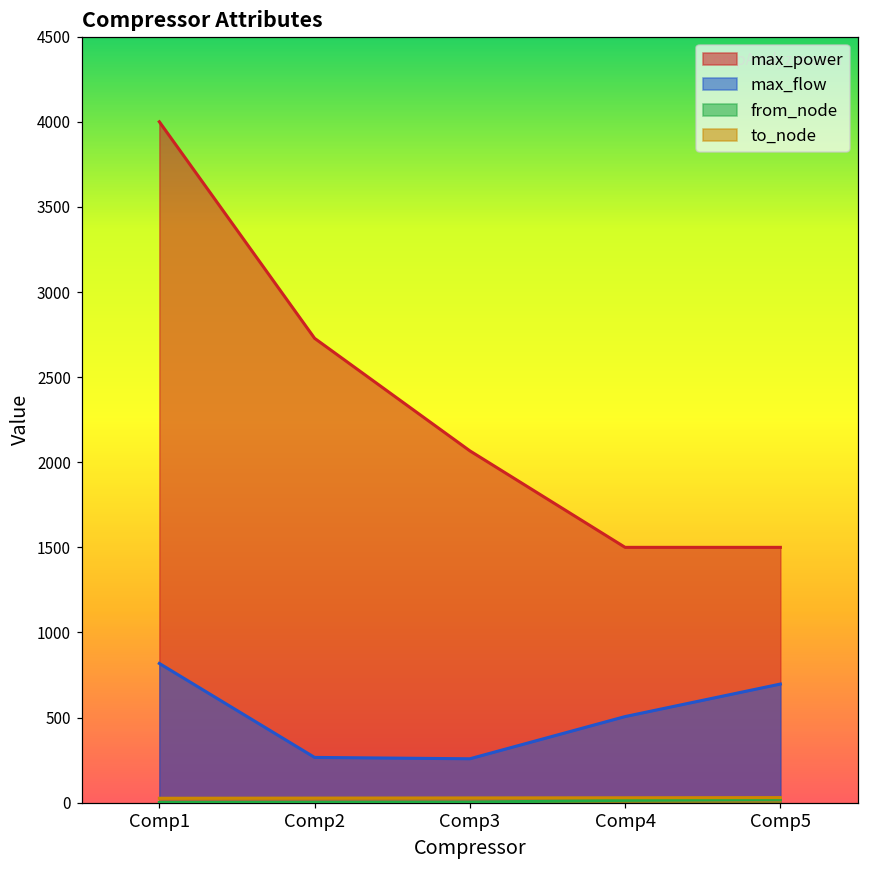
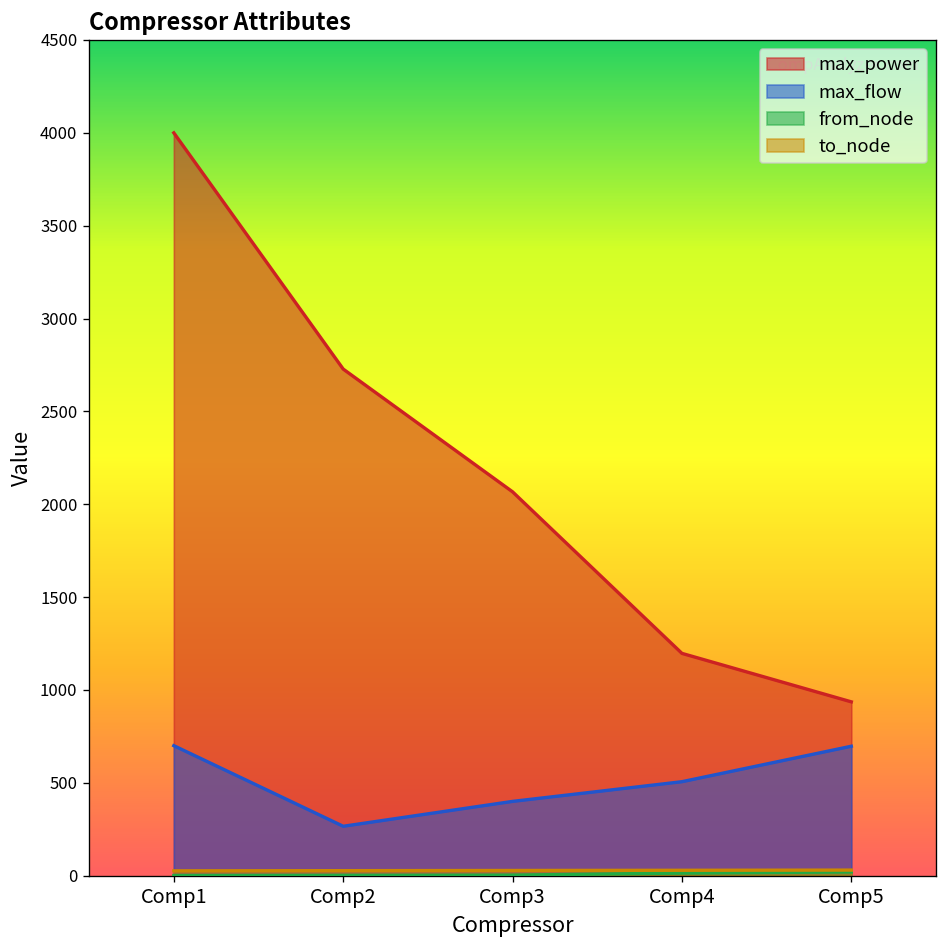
max_flow, Comp1: 820 -> 700
max_flow, Comp3: 260 -> 400
max_power, Comp4: 1500 -> 1200
max_power, Comp5: 1500 -> 940
